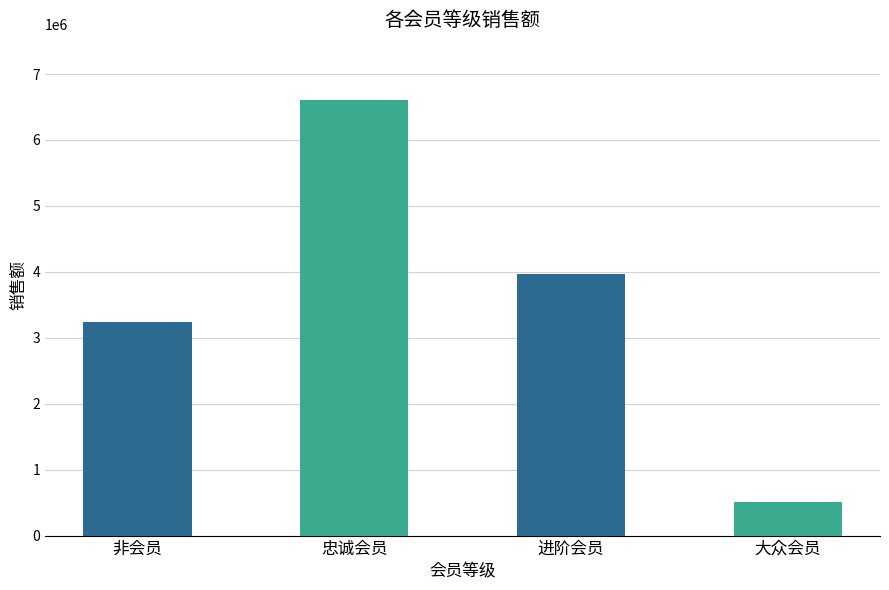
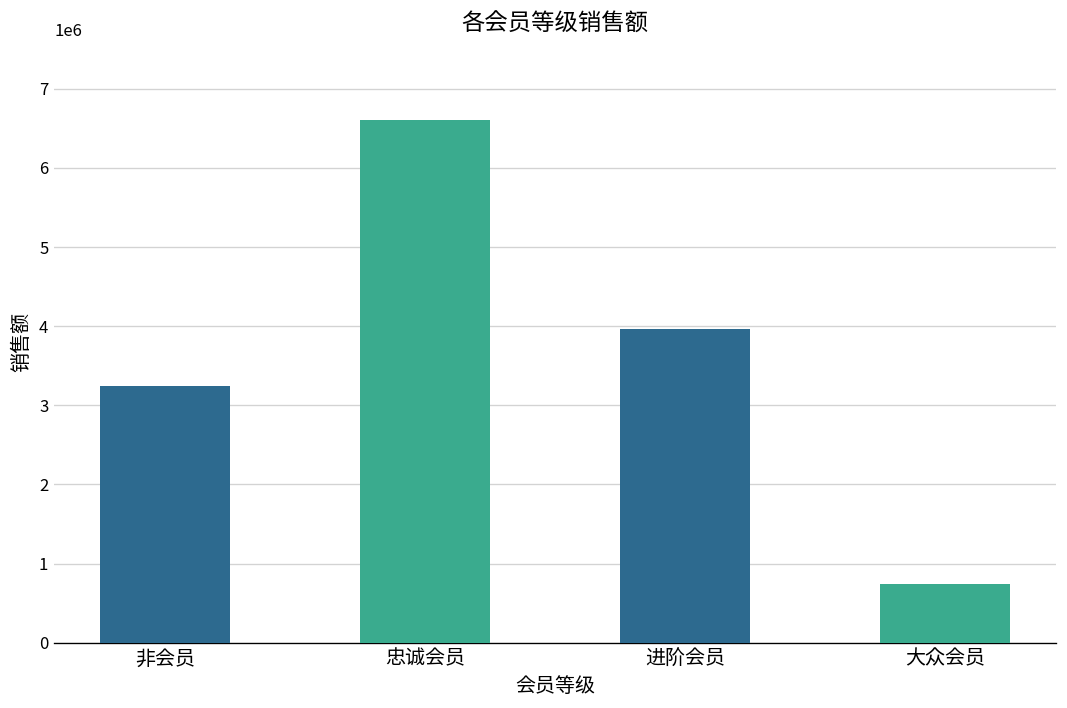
大众会员: 500000 -> 700000
